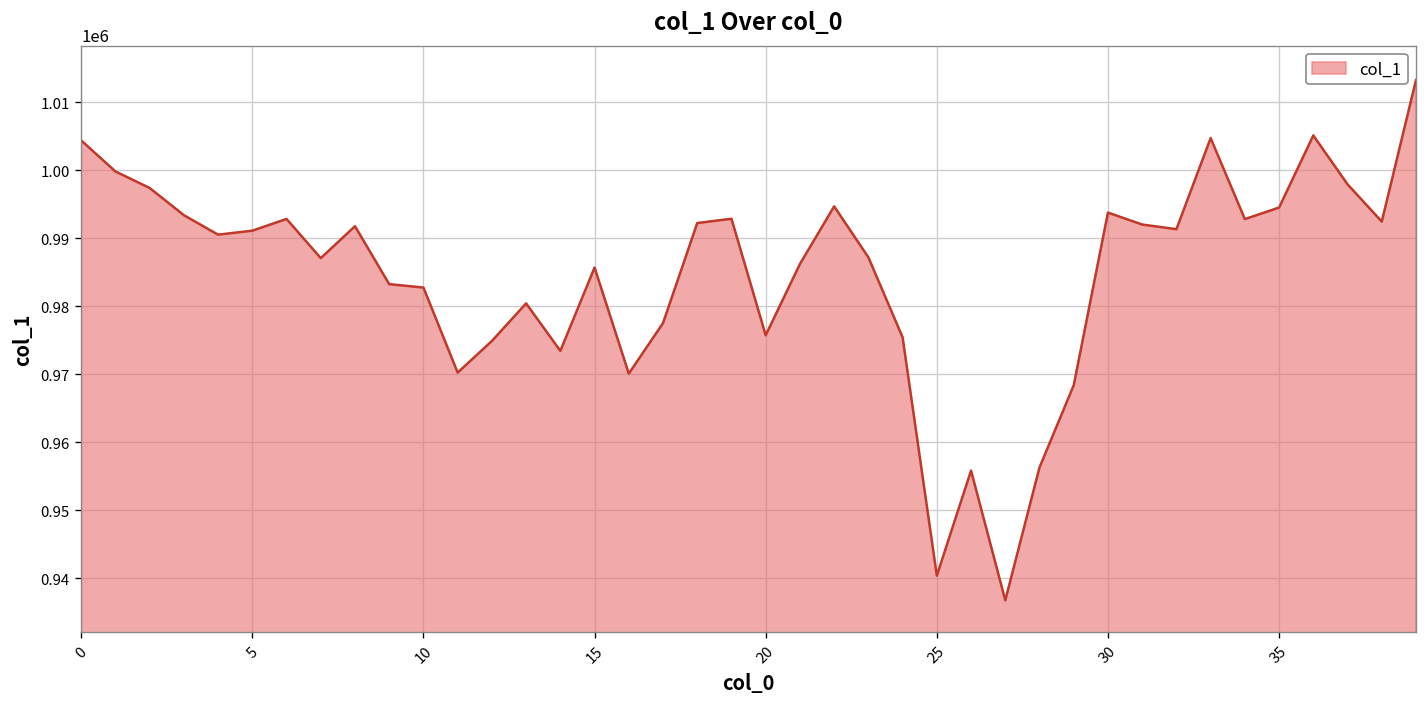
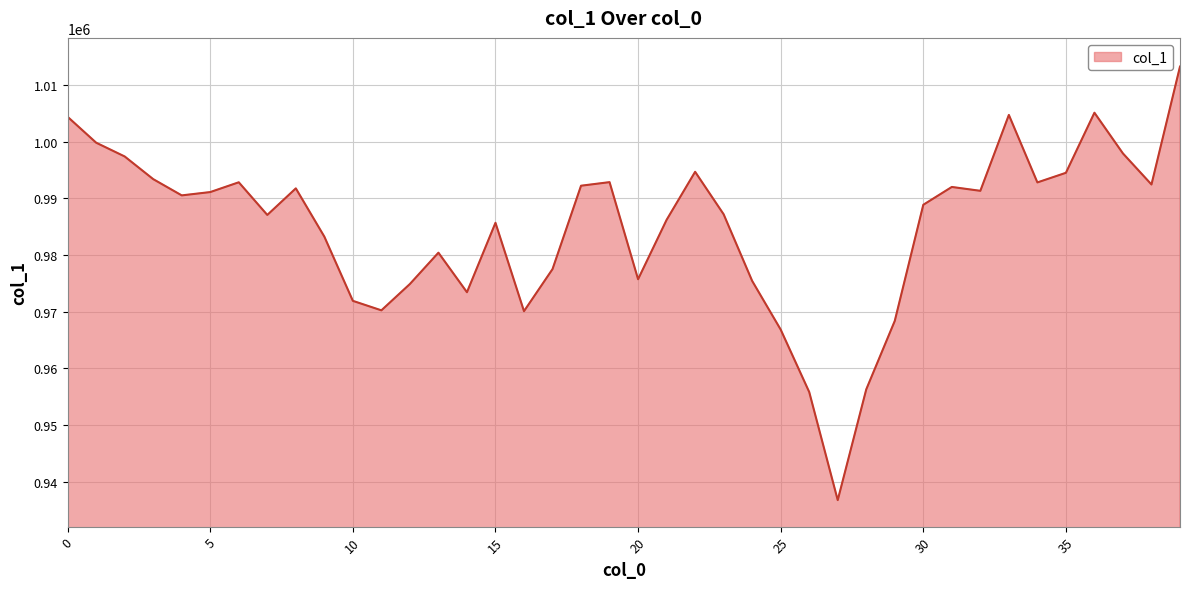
10: 983000 -> 972000
25: 940000 -> 967000
30: 994000 -> 989000
